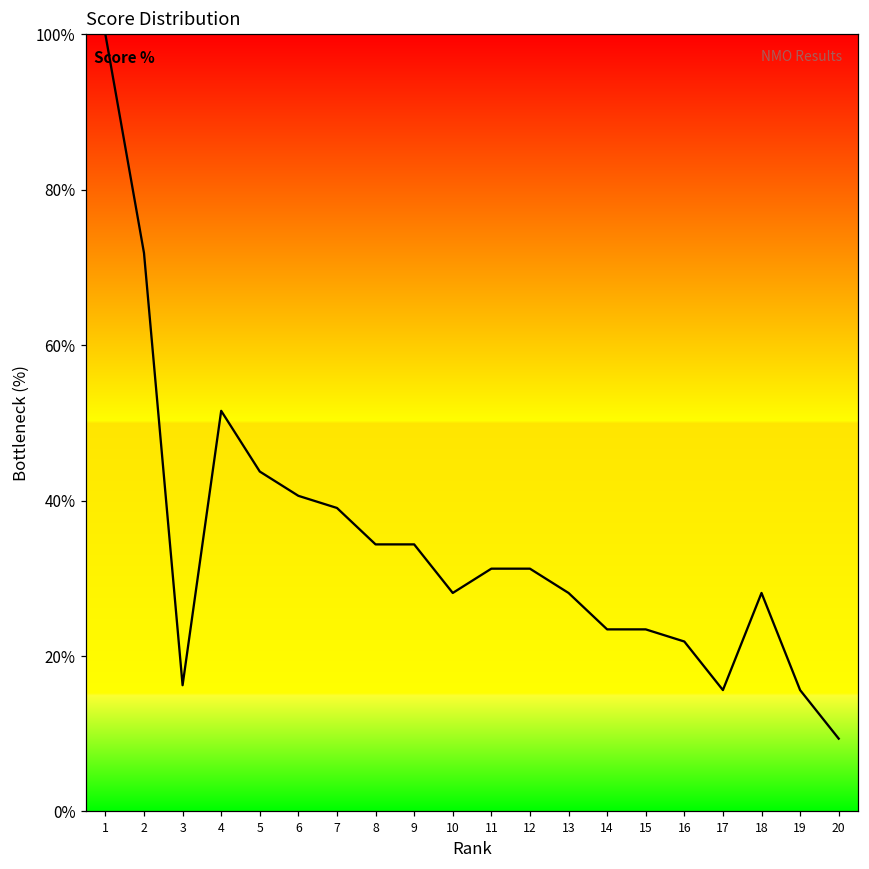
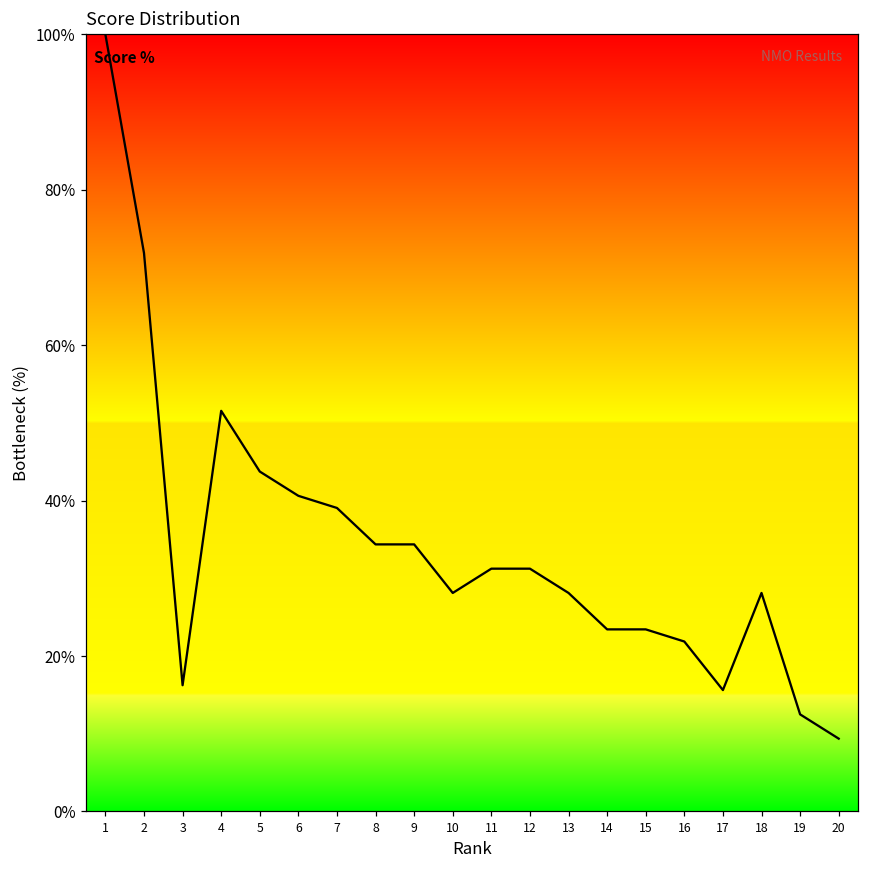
19: 16% -> 13%
